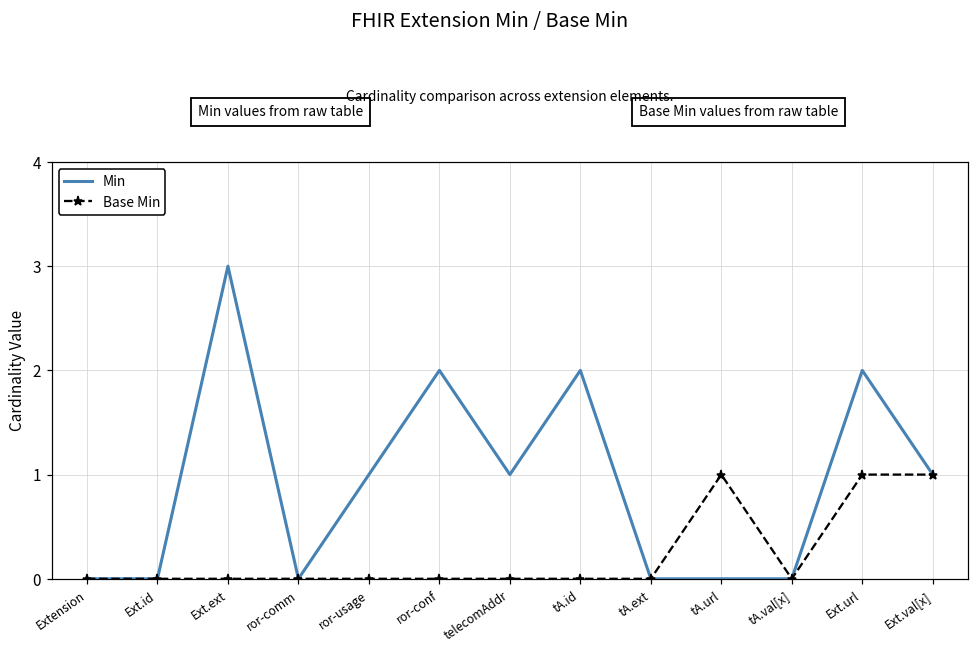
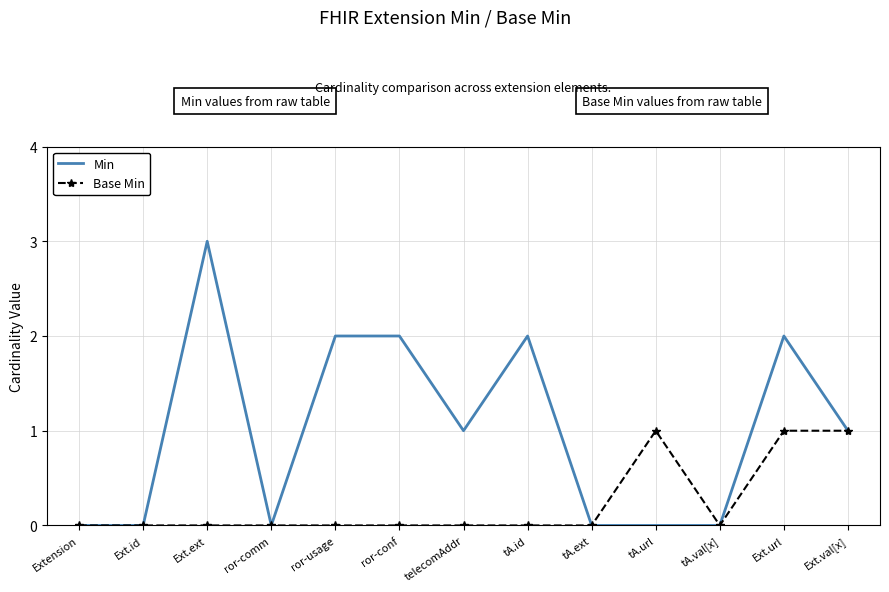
Min, ror-usage: 1 -> 2
